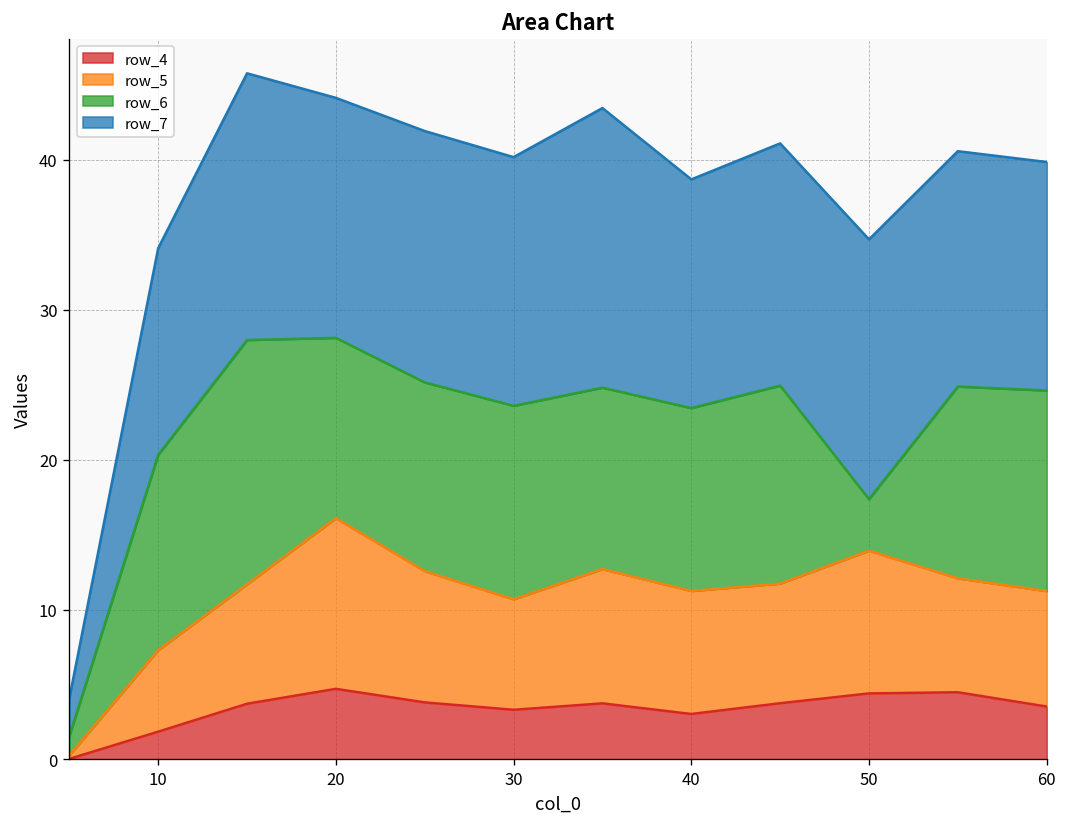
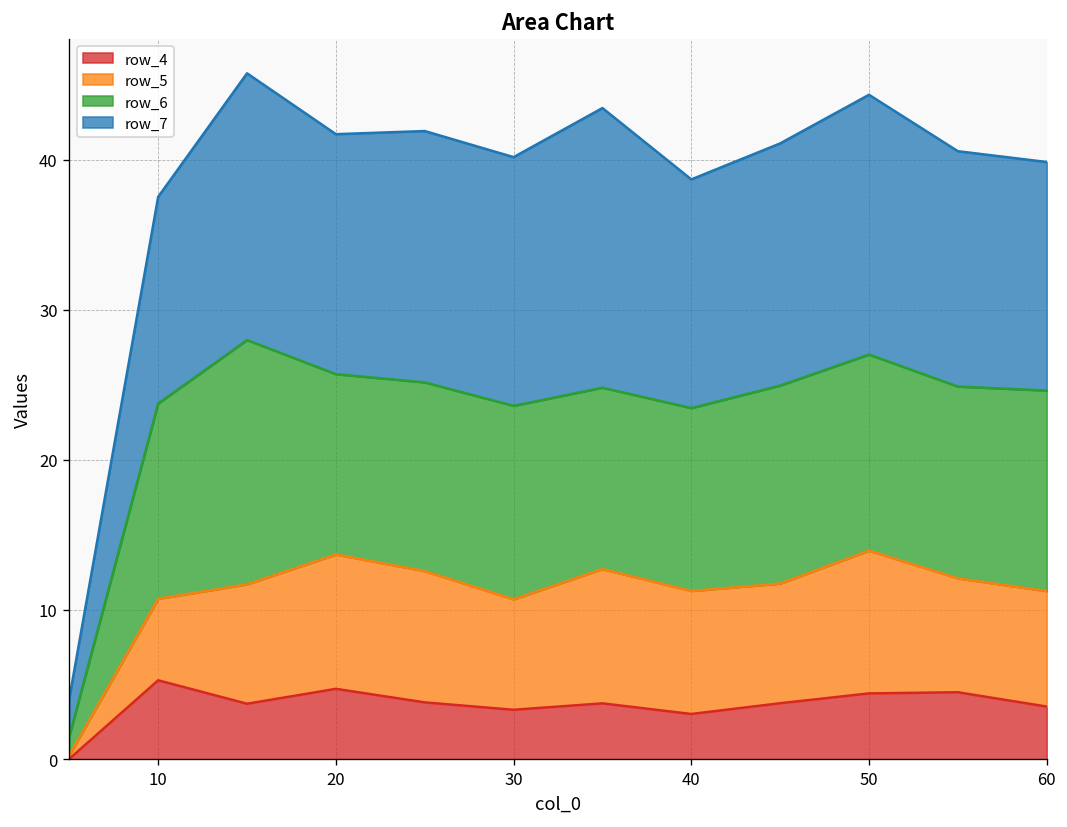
row_4, 10: 1.9 -> 5.3
row_5, 20: 11.4 -> 9.0
row_6, 50: 3.4 -> 13.1
